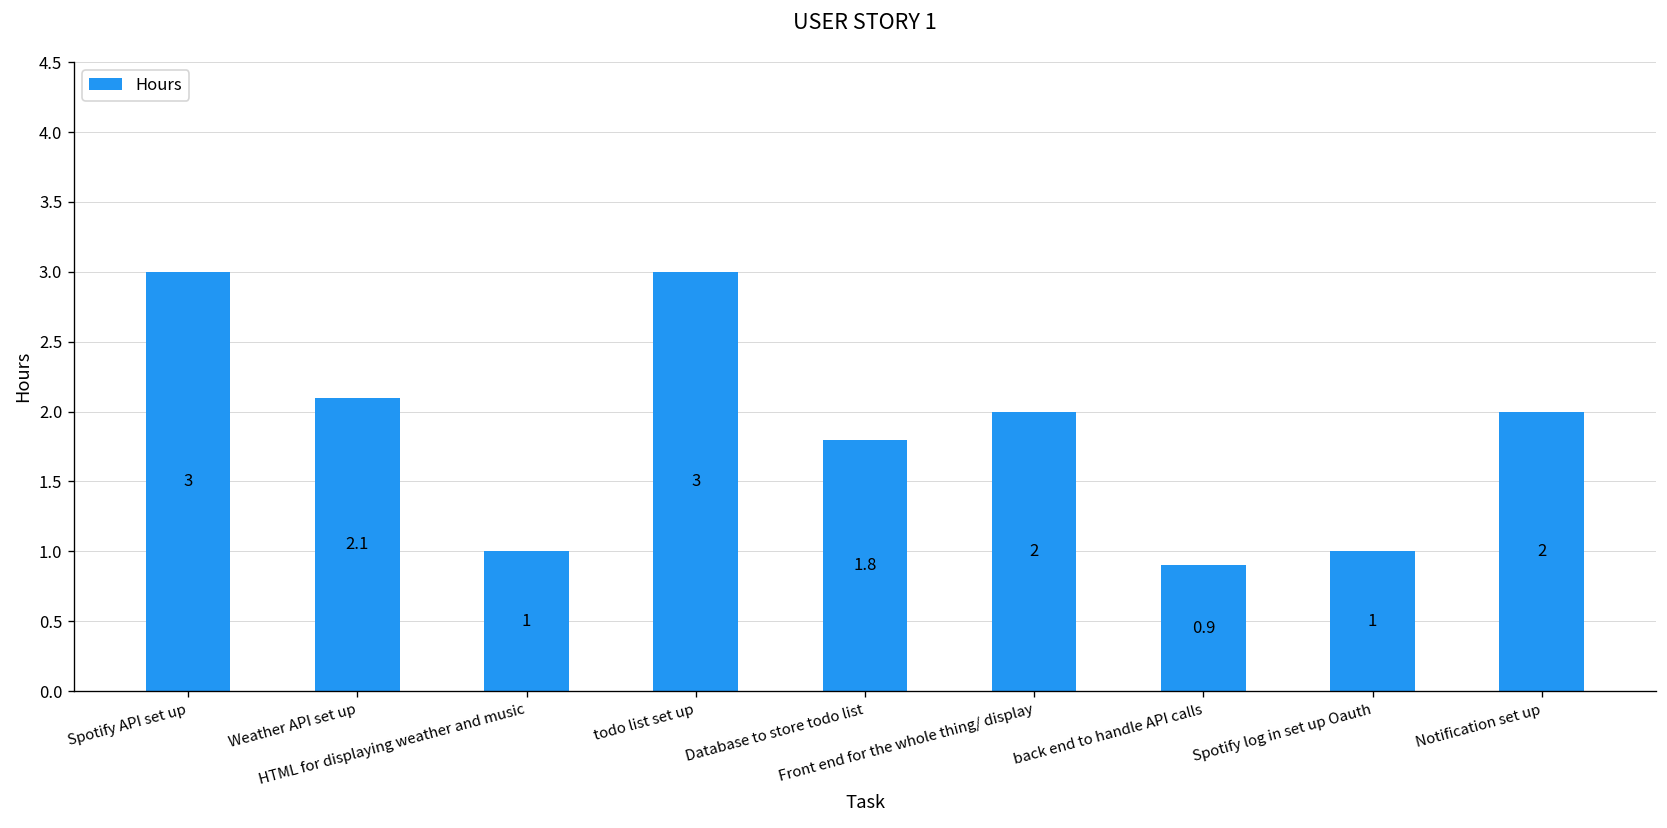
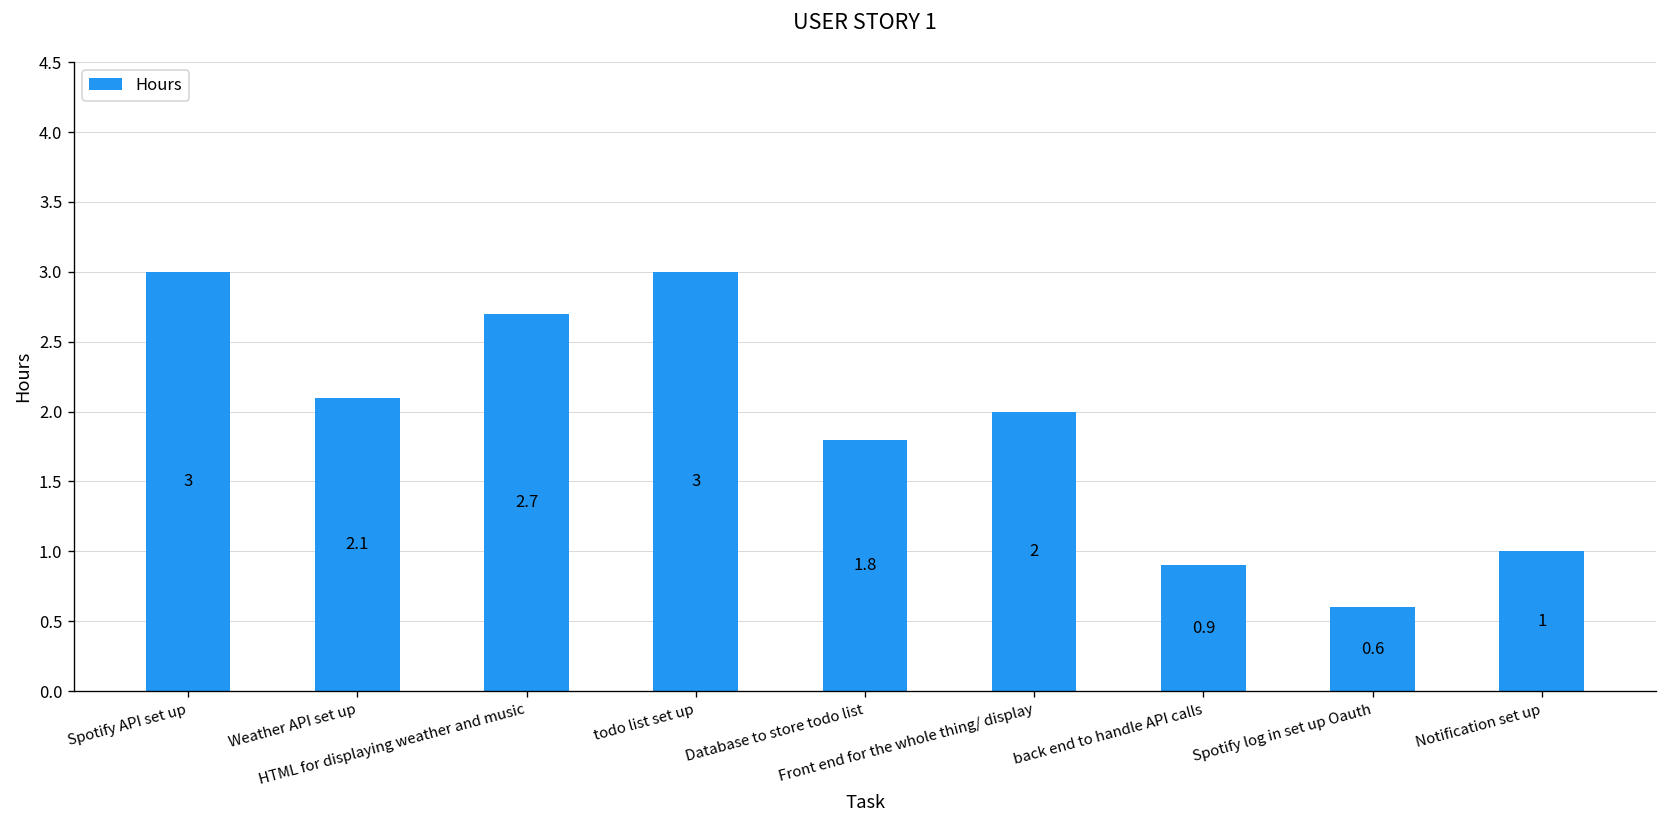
HTML for displaying weather and music: 1 -> 2.7
Spotify log in set up Oauth: 1 -> 0.6
Notification set up: 2 -> 1
